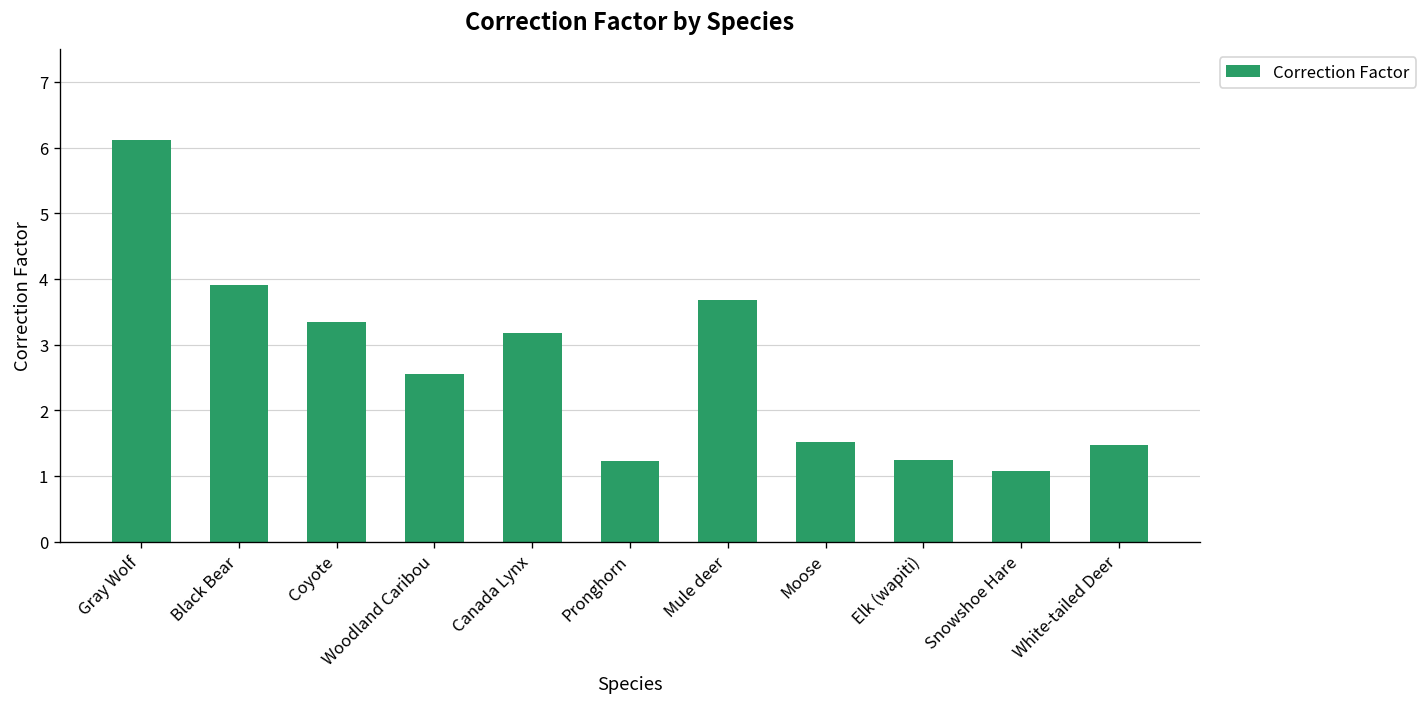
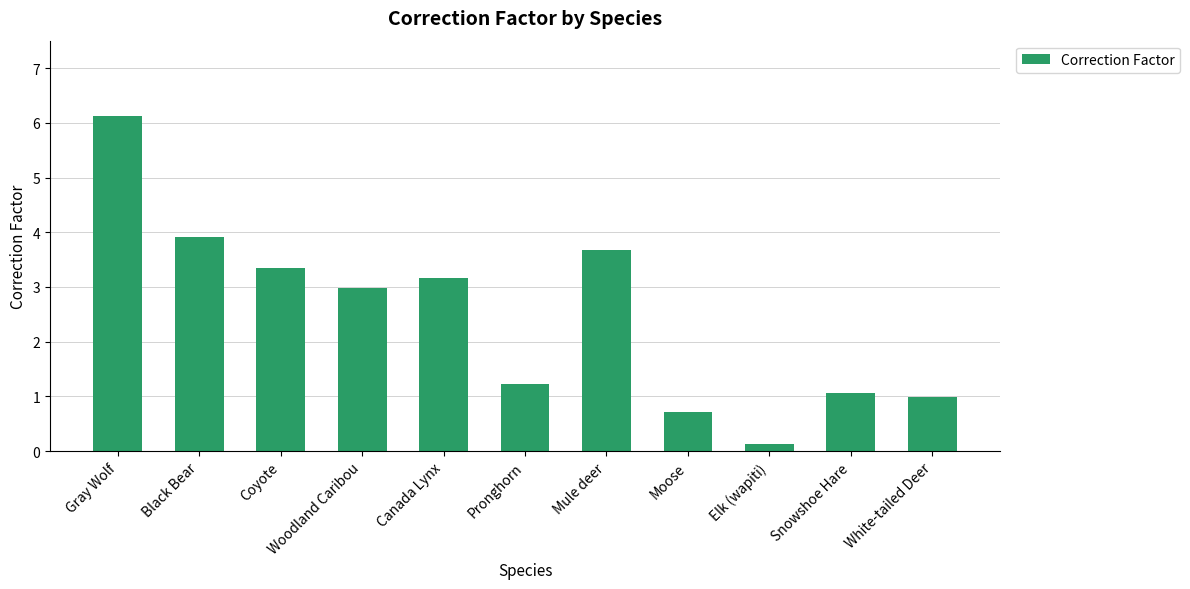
Woodland Caribou: 2.6 -> 3.0
Moose: 1.5 -> 0.7
Elk (wapiti): 1.3 -> 0.1
White-tailed Deer: 1.5 -> 1.0
